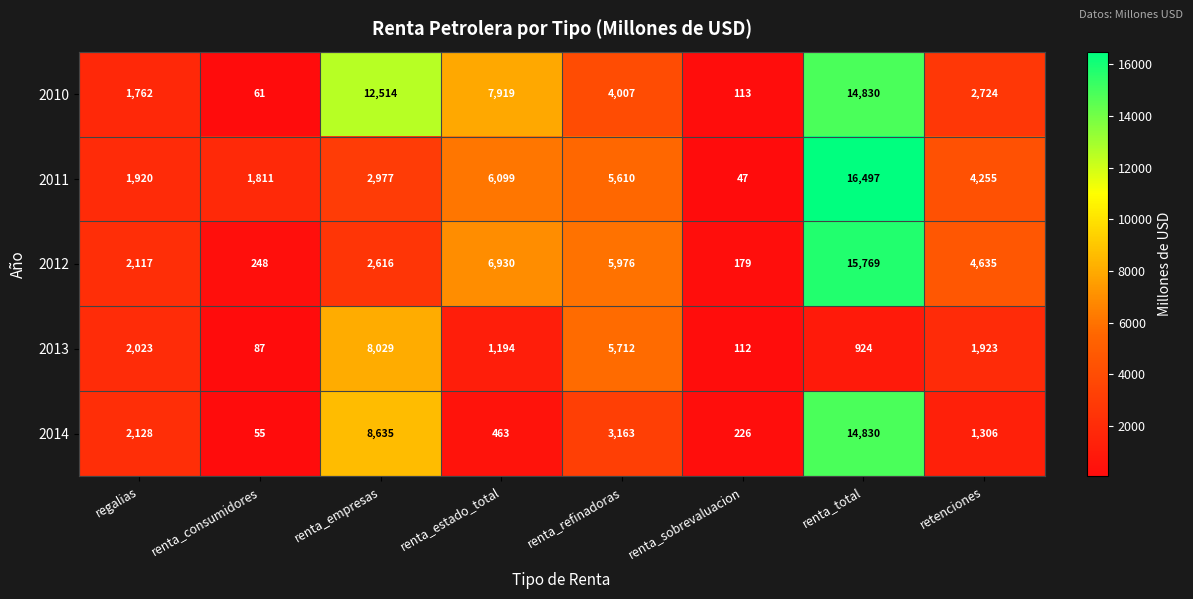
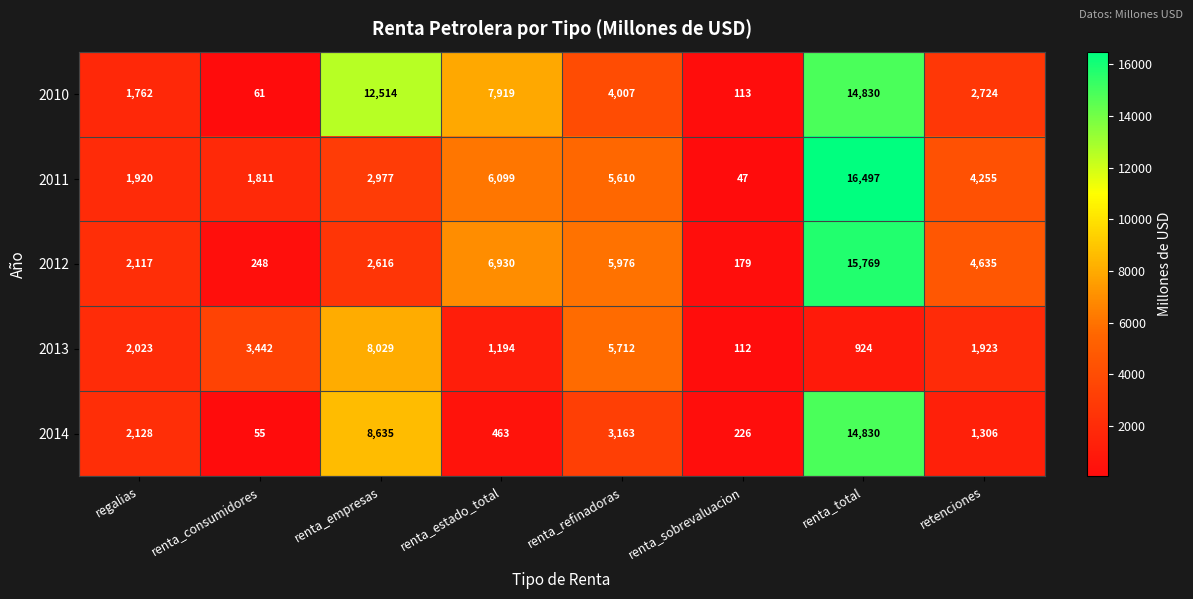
2013, renta_consumidores: 87 -> 3,442
